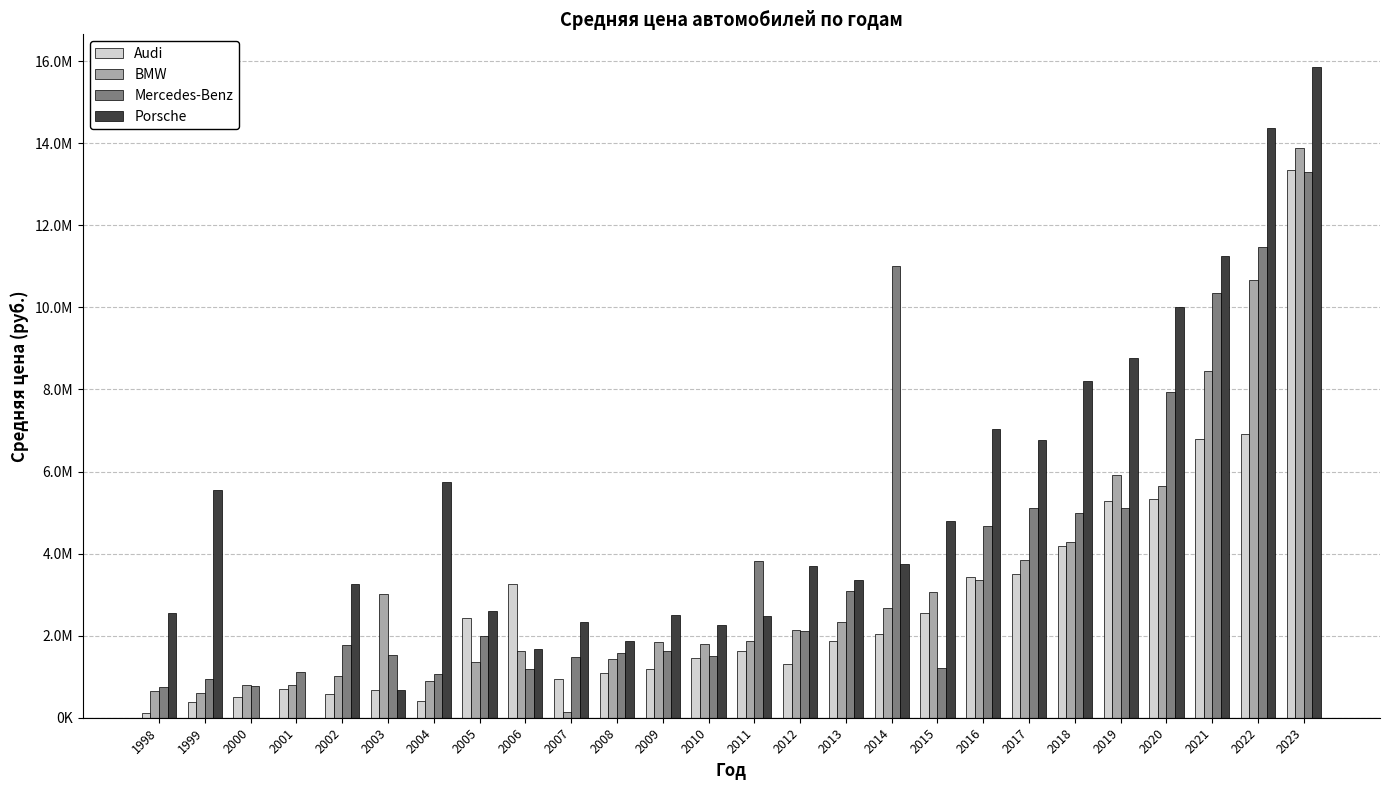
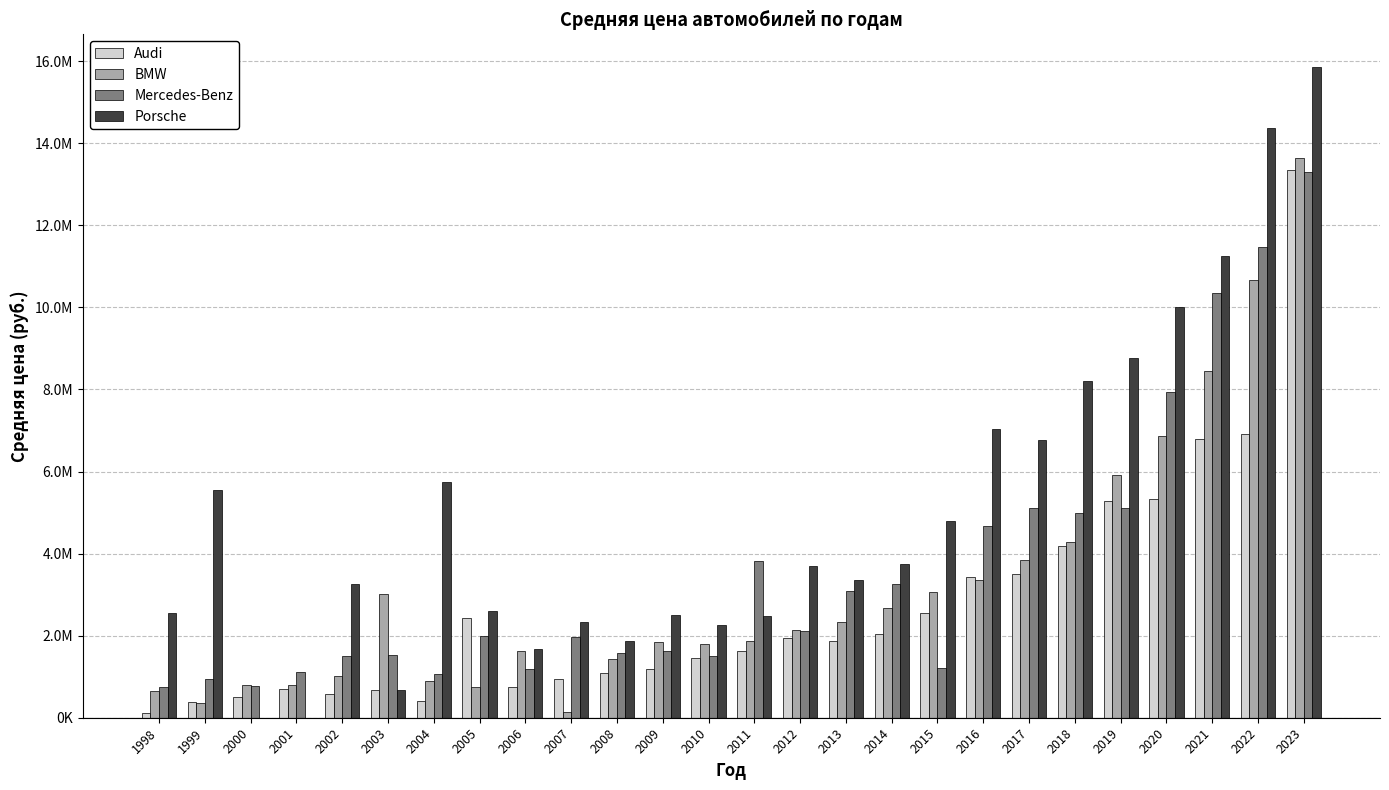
BMW, 1999: 600000 -> 400000
Mercedes-Benz, 2002: 1800000 -> 1500000
BMW, 2005: 1400000 -> 800000
Audi, 2006: 3300000 -> 800000
Mercedes-Benz, 2007: 1500000 -> 2000000
Audi, 2012: 1300000 -> 1900000
Mercedes-Benz, 2014: 11000000 -> 3300000
BMW, 2020: 5600000 -> 6900000
BMW, 2023: 13900000 -> 13700000
